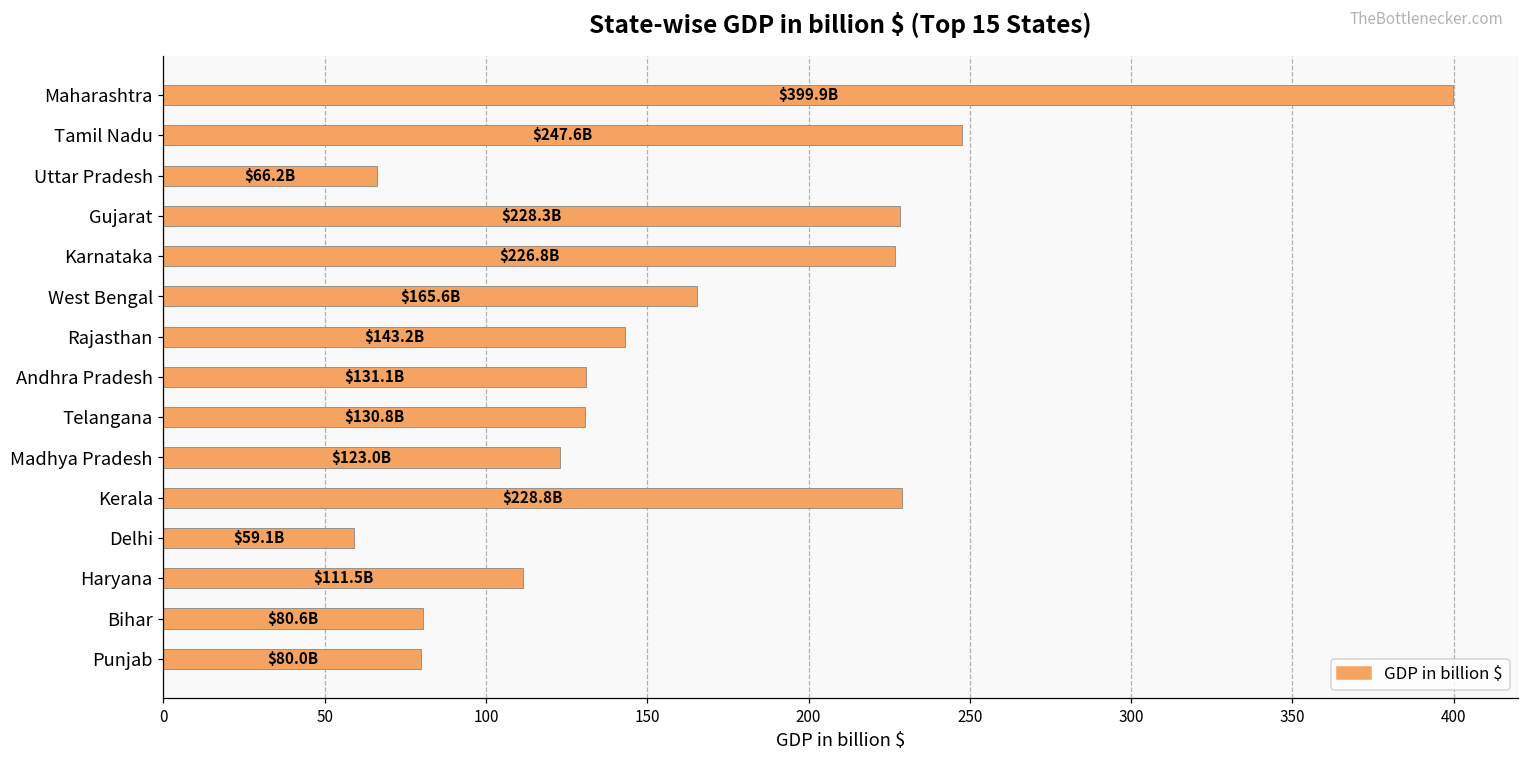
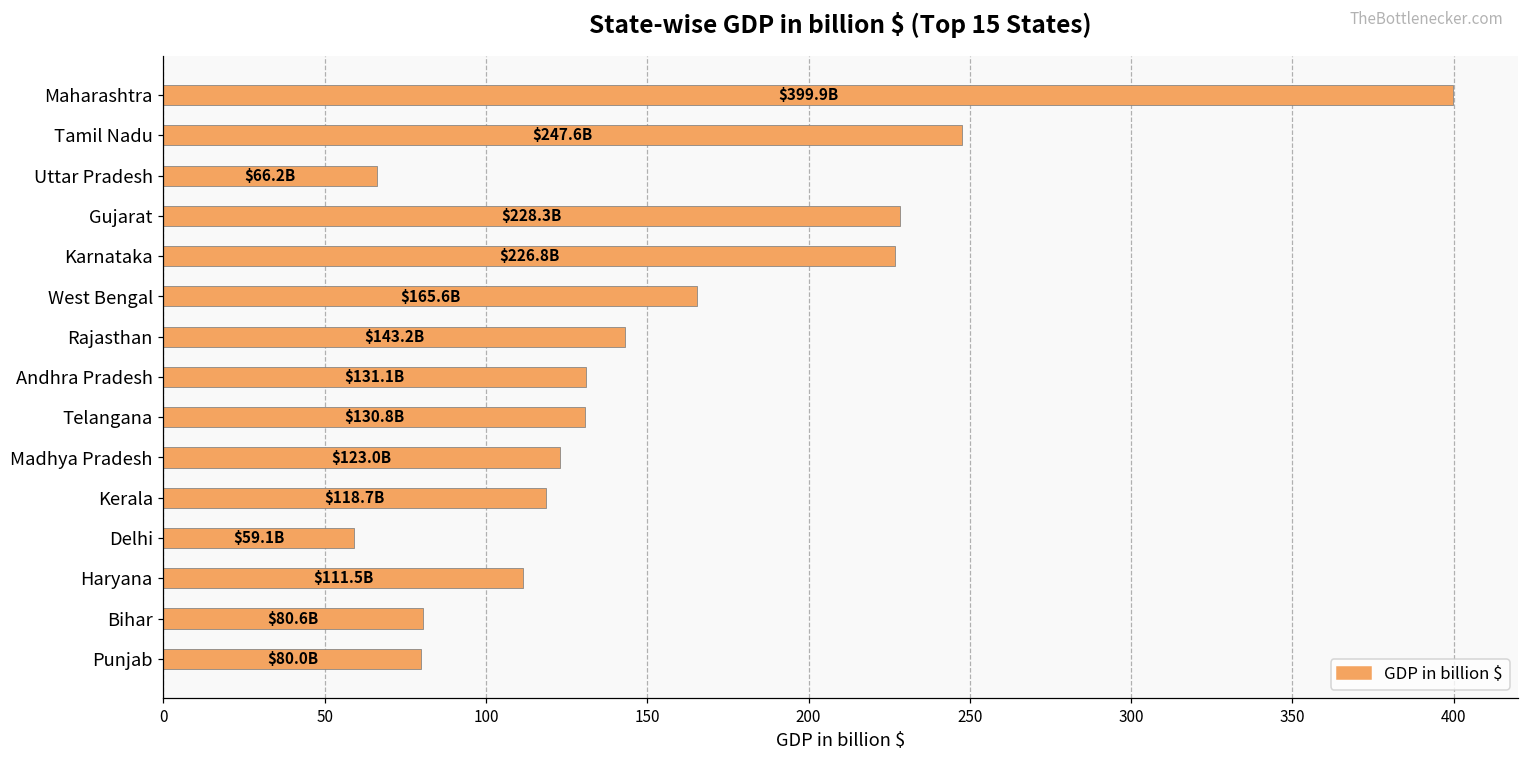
Kerala: $228.8B -> $118.7B
